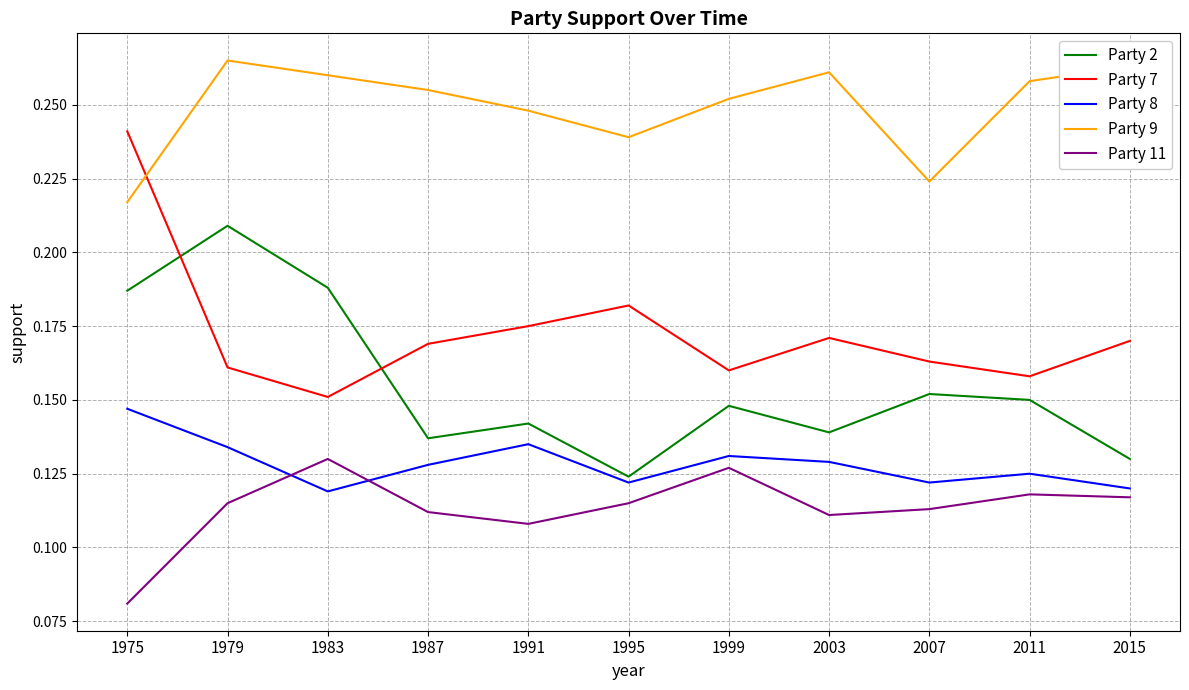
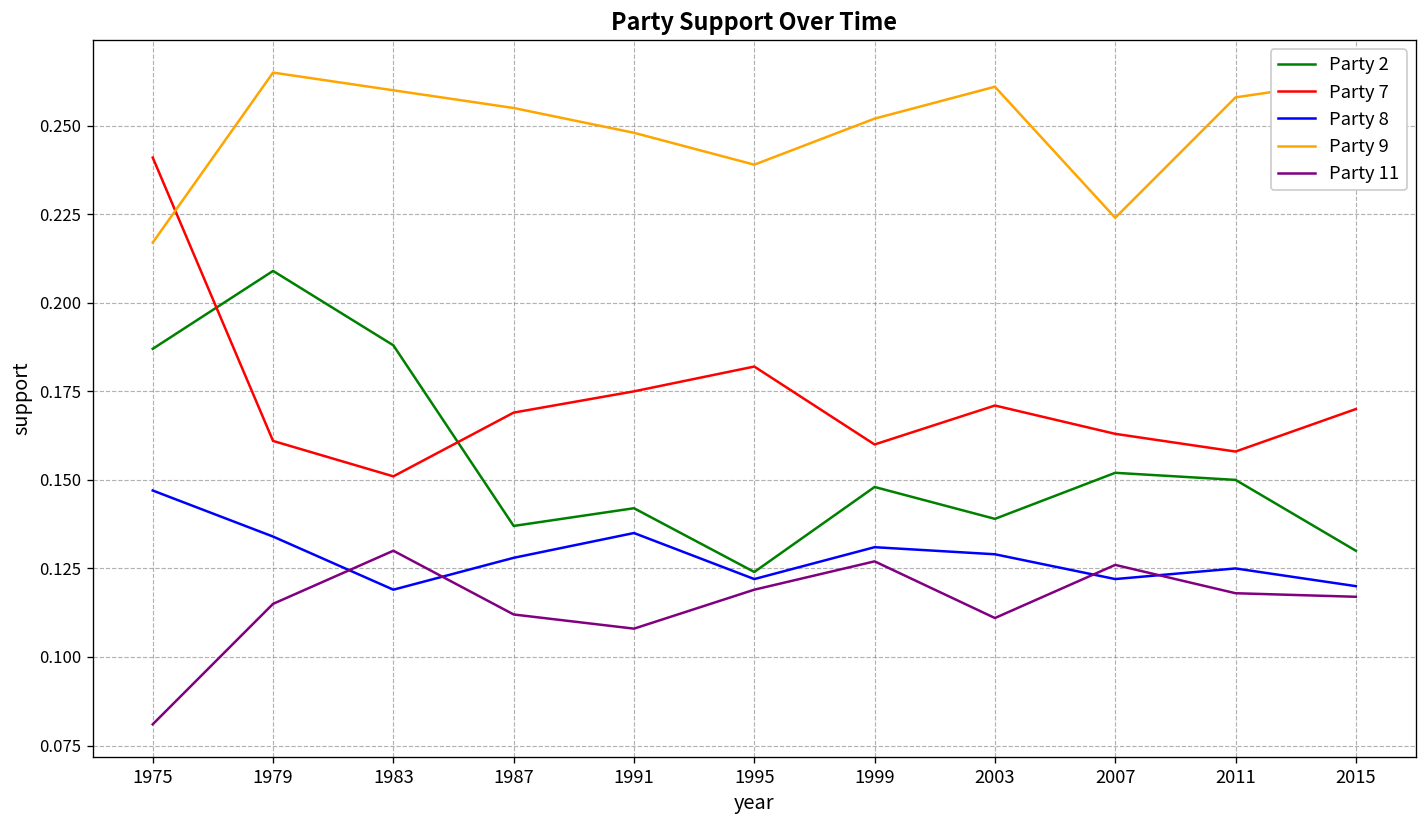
Party 11, 1995: 0.115 -> 0.119
Party 11, 2007: 0.113 -> 0.126
